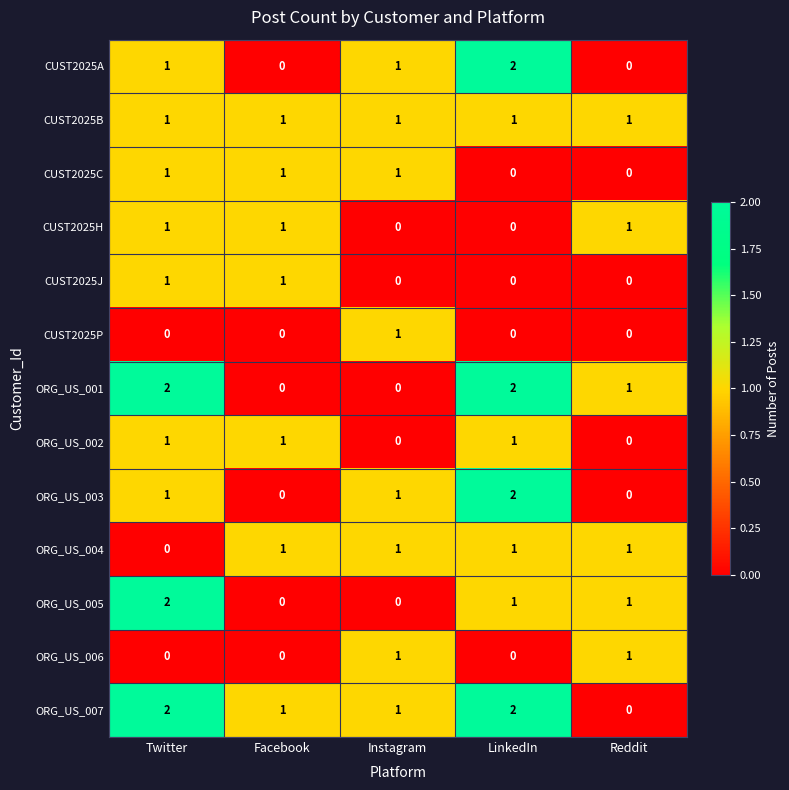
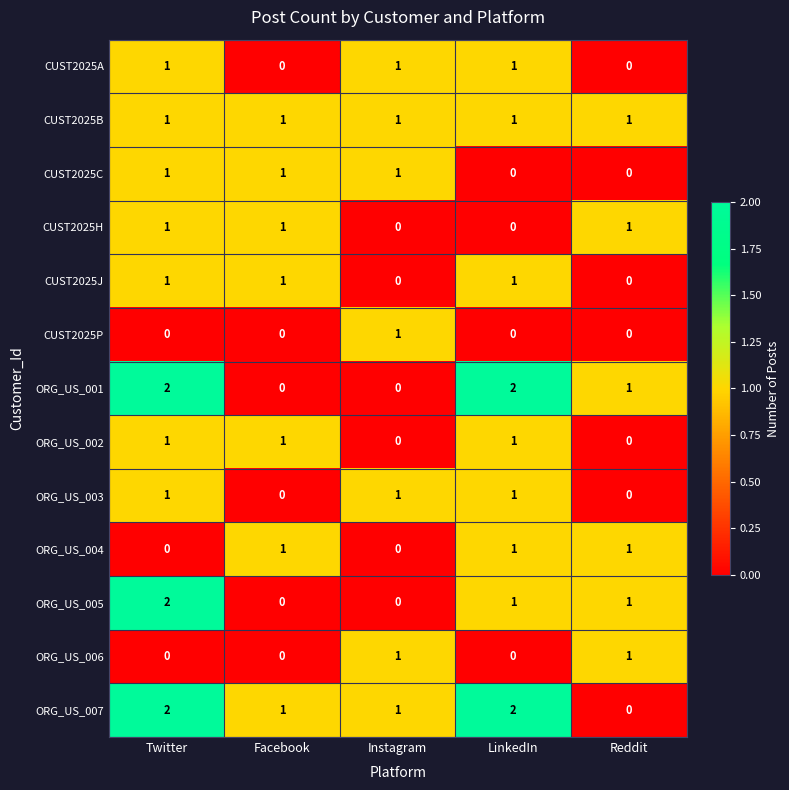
CUST2025A, LinkedIn: 2 -> 1
CUST2025J, LinkedIn: 0 -> 1
ORG_US_003, LinkedIn: 2 -> 1
ORG_US_004, Instagram: 1 -> 0
